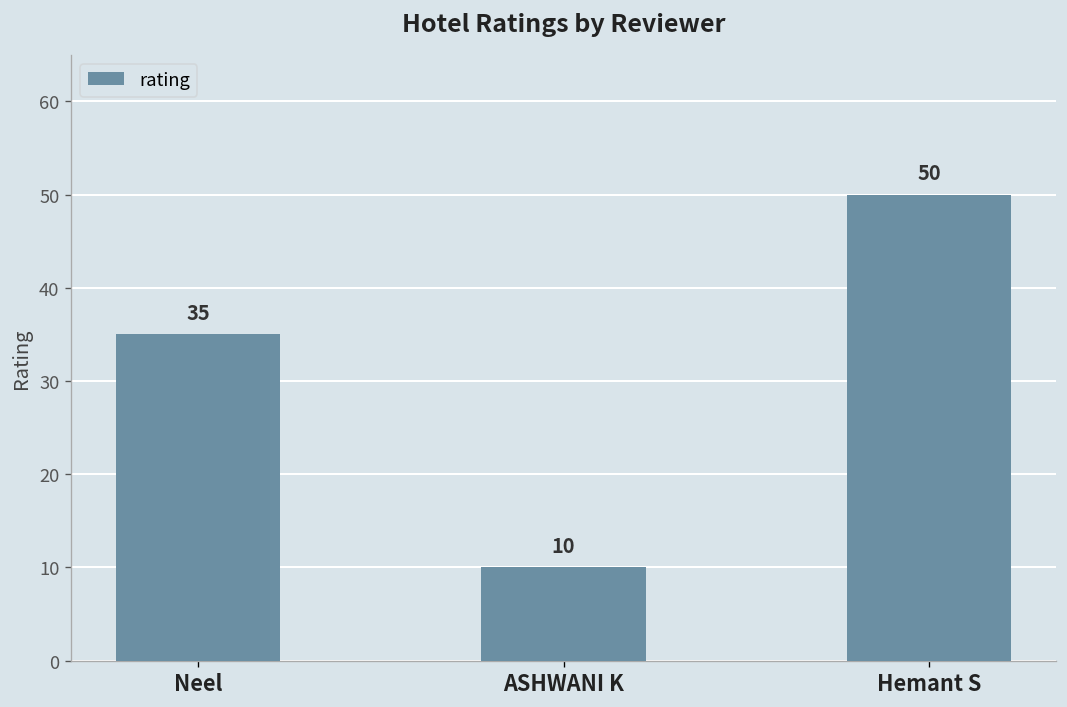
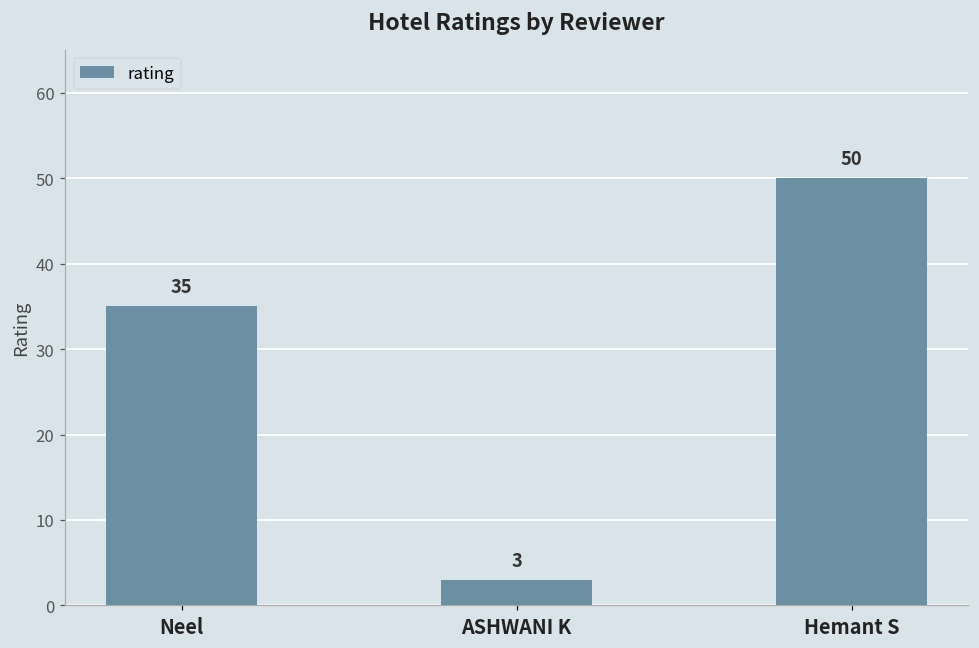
ASHWANI K: 10 -> 3
